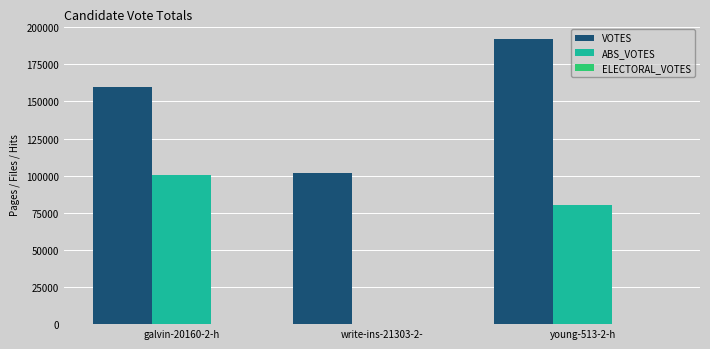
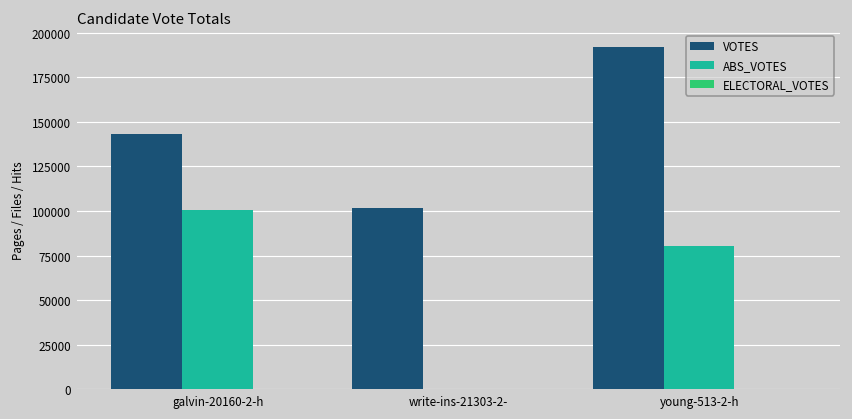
VOTES, galvin-20160-2-h: 160000 -> 143000
